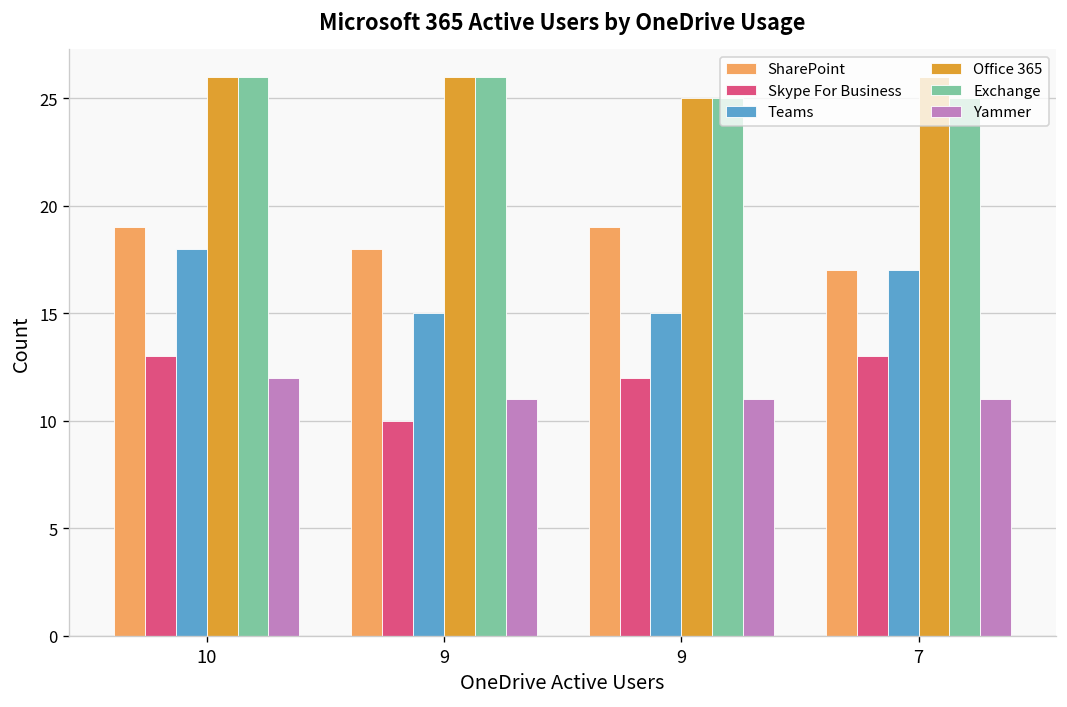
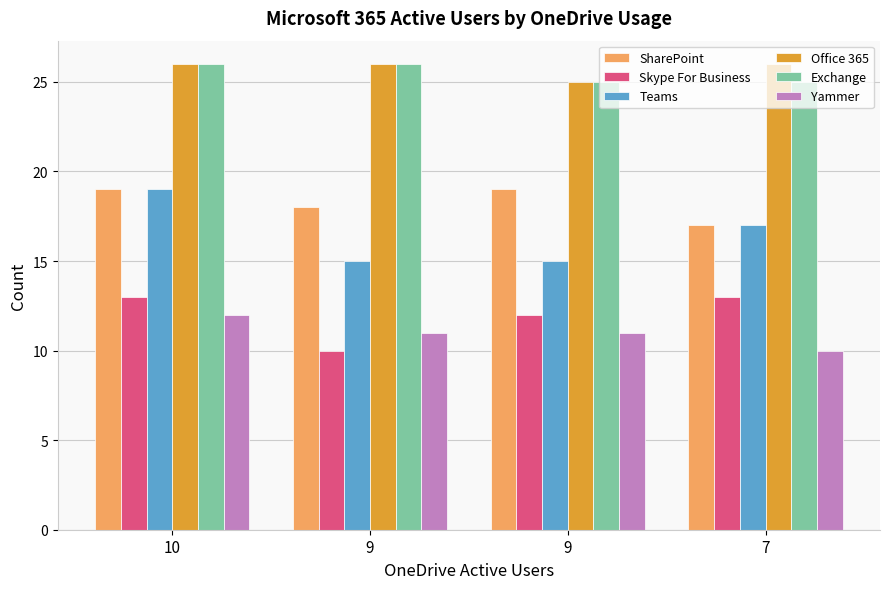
Teams, 10: 18 -> 19
Yammer, 7: 11 -> 10
